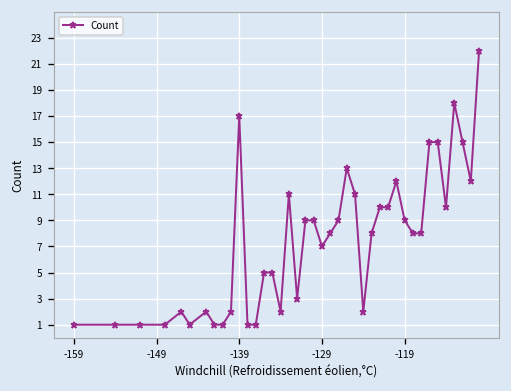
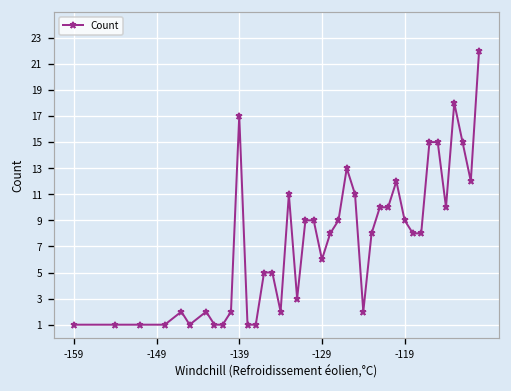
-129: 7 -> 6
